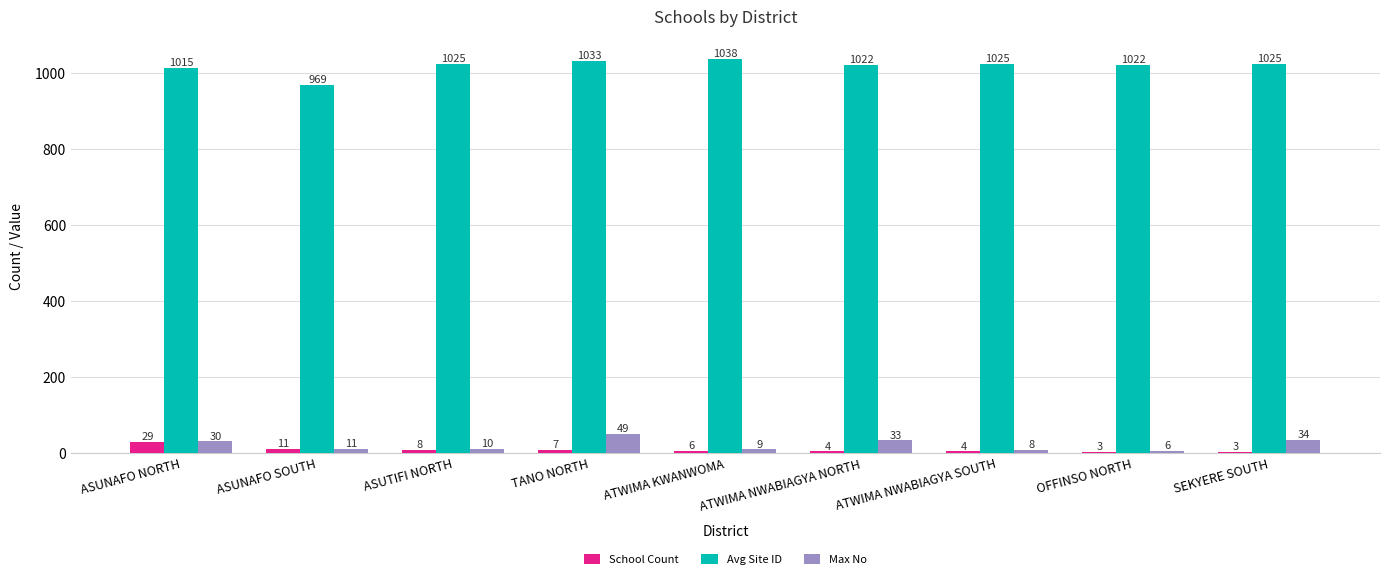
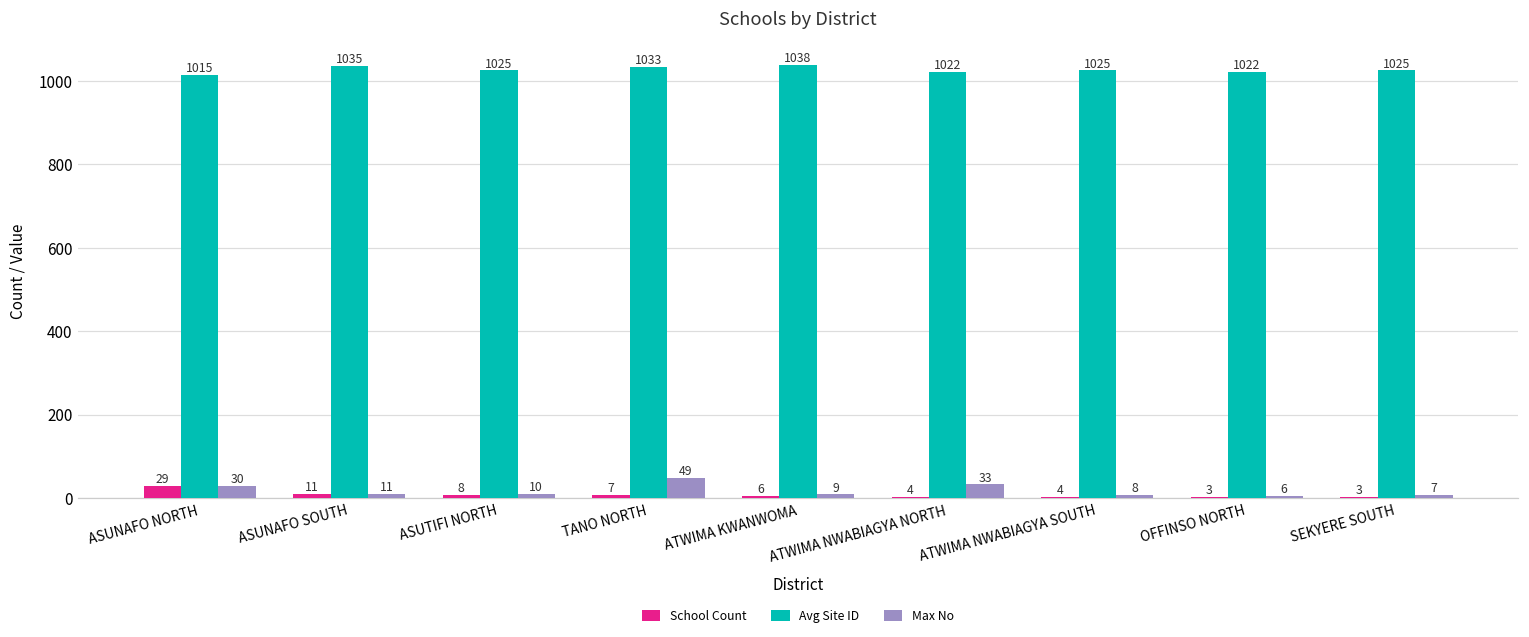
Avg Site ID, ASUNAFO SOUTH: 969 -> 1035
Max No, SEKYERE SOUTH: 34 -> 7
